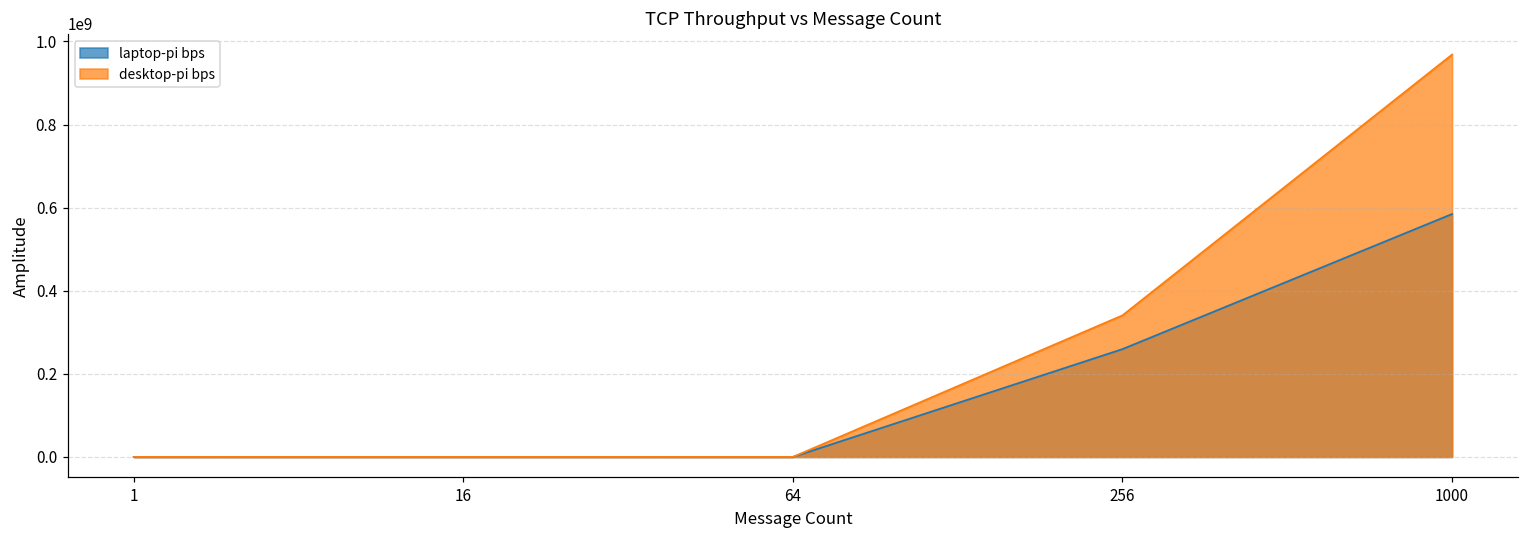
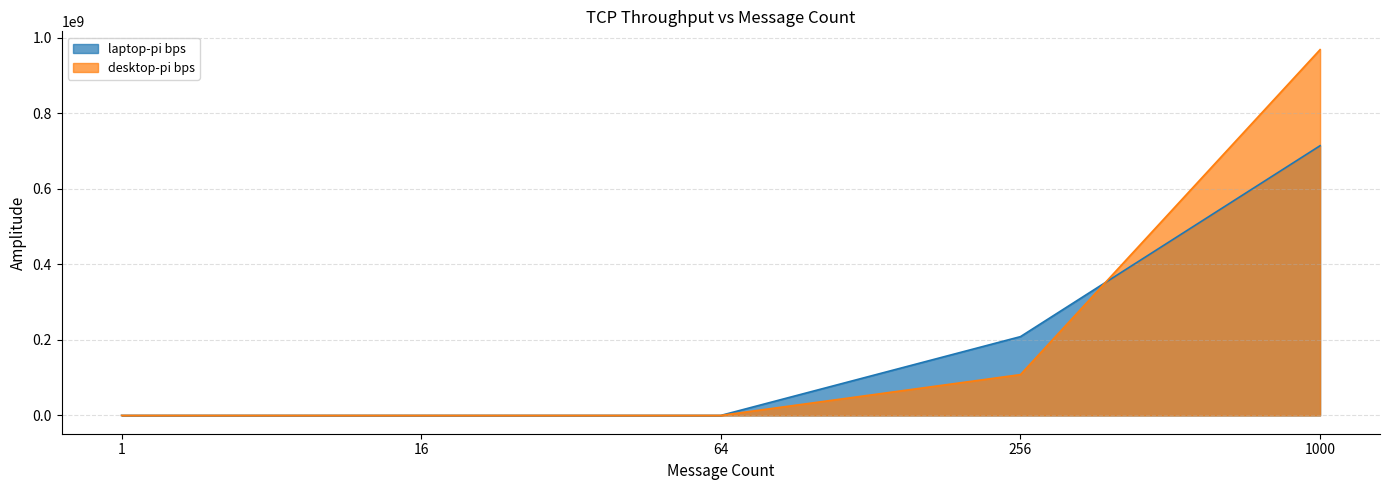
laptop-pi bps, 256: 260000000 -> 210000000
desktop-pi bps, 256: 340000000 -> 110000000
laptop-pi bps, 1000: 580000000 -> 710000000
